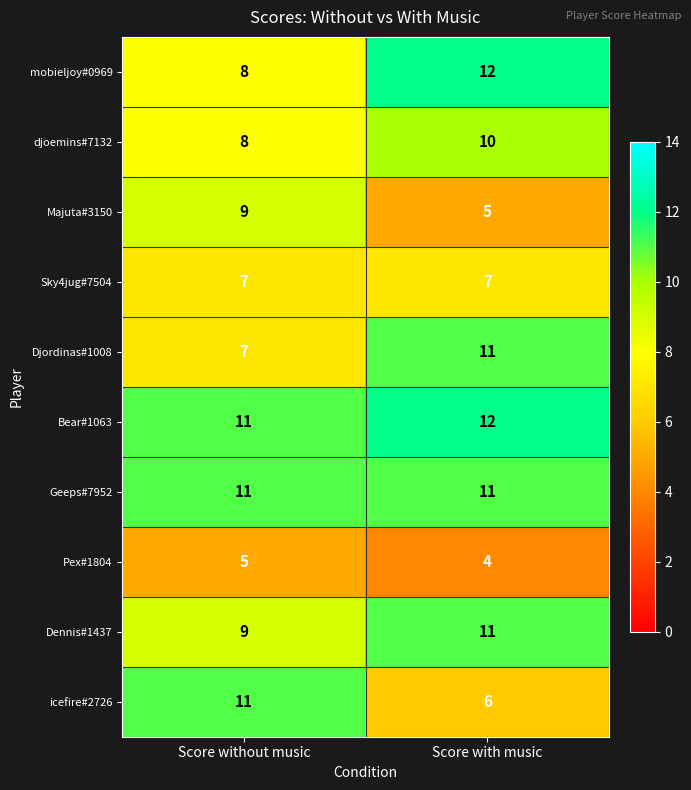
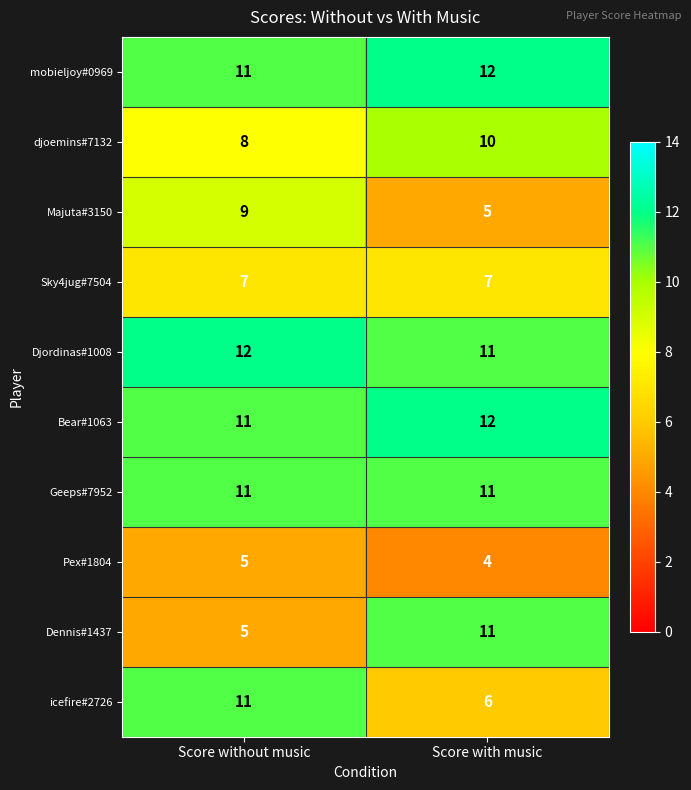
mobieljoy#0969, Score without music: 8 -> 11
Djordinas#1008, Score without music: 7 -> 12
Dennis#1437, Score without music: 9 -> 5
